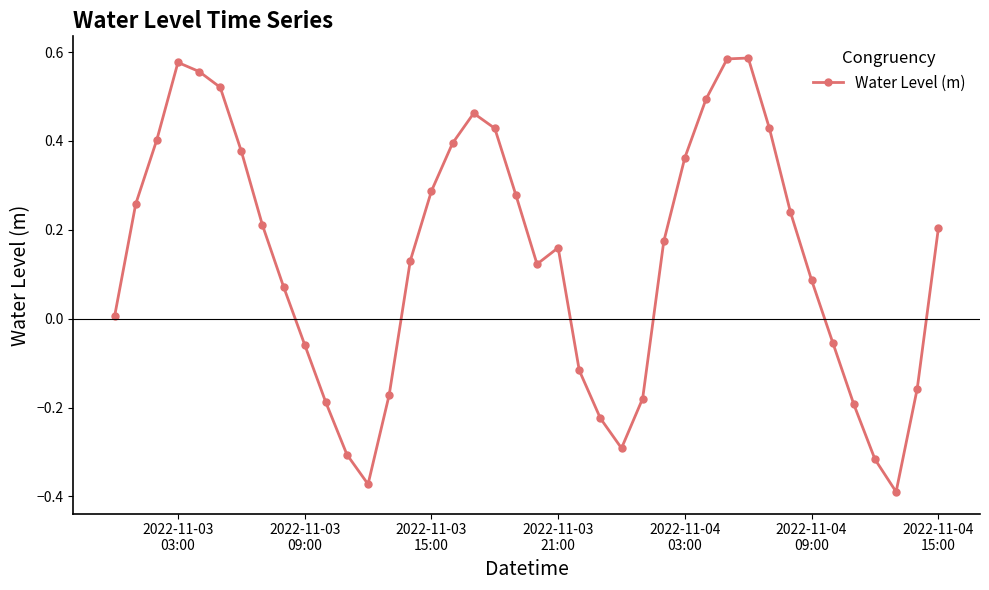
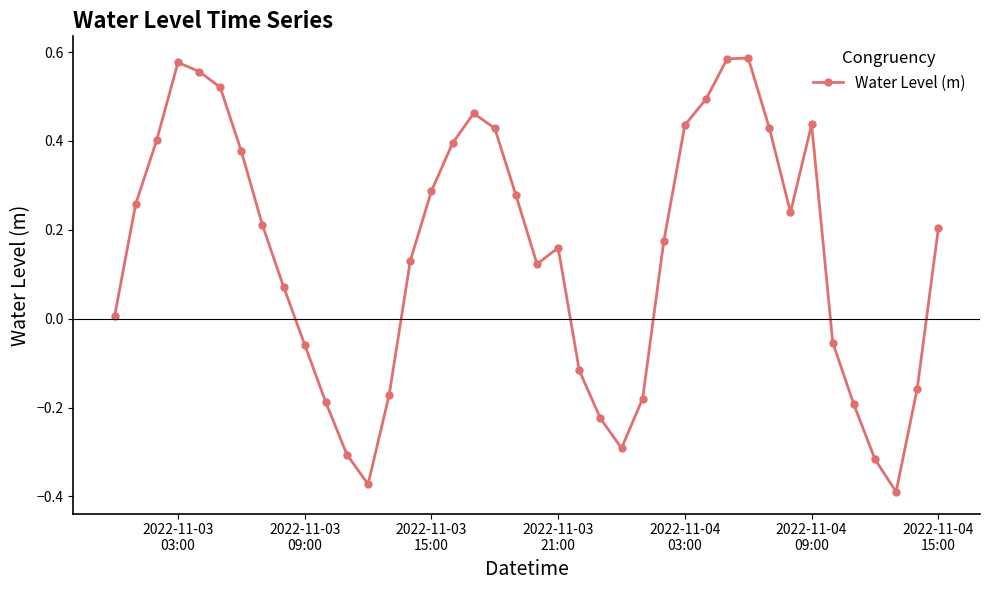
2022-11-04 03:00: 0.36 -> 0.44
2022-11-04 09:00: 0.09 -> 0.44
